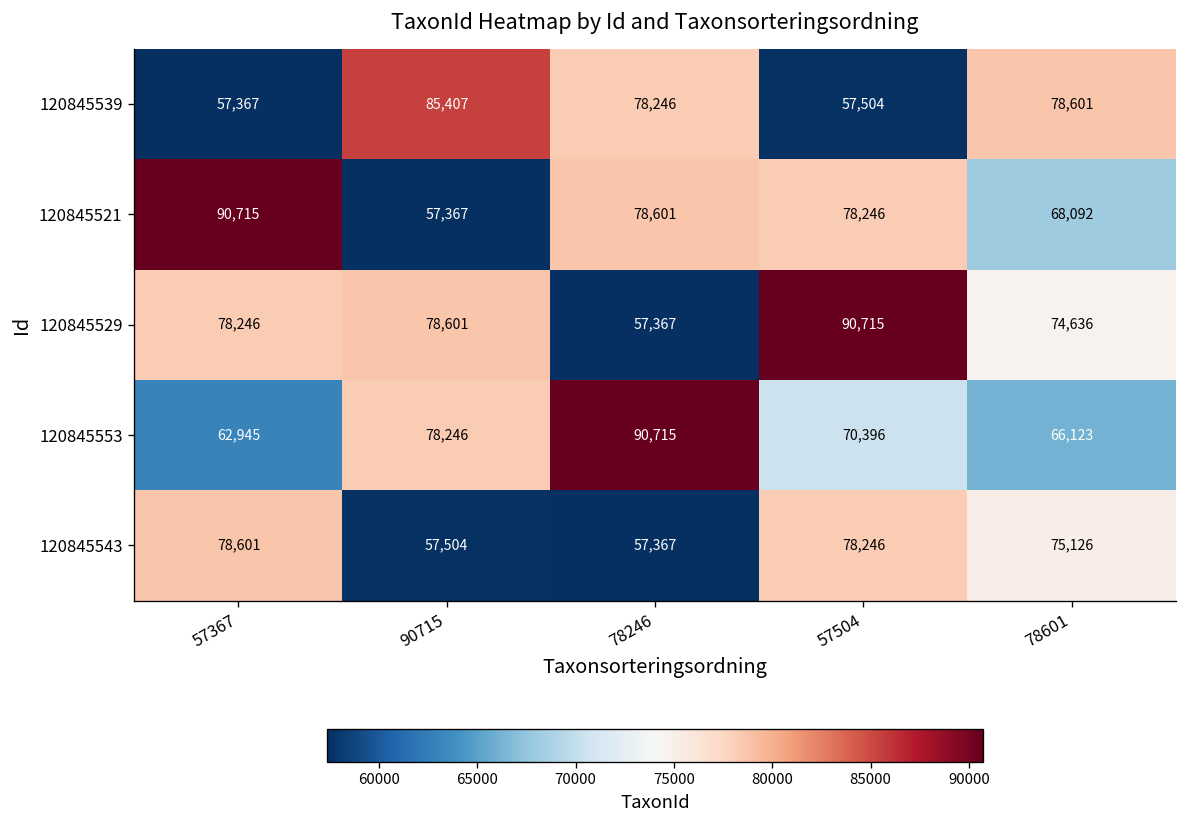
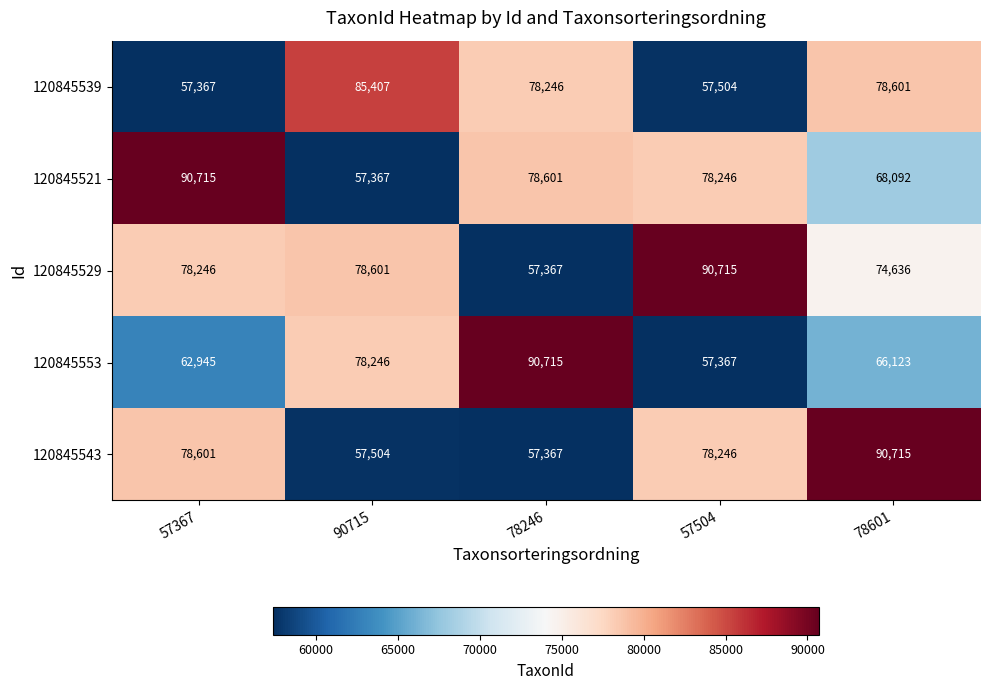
120845553, 57504: 70,396 -> 57,367
120845543, 78601: 75,126 -> 90,715
